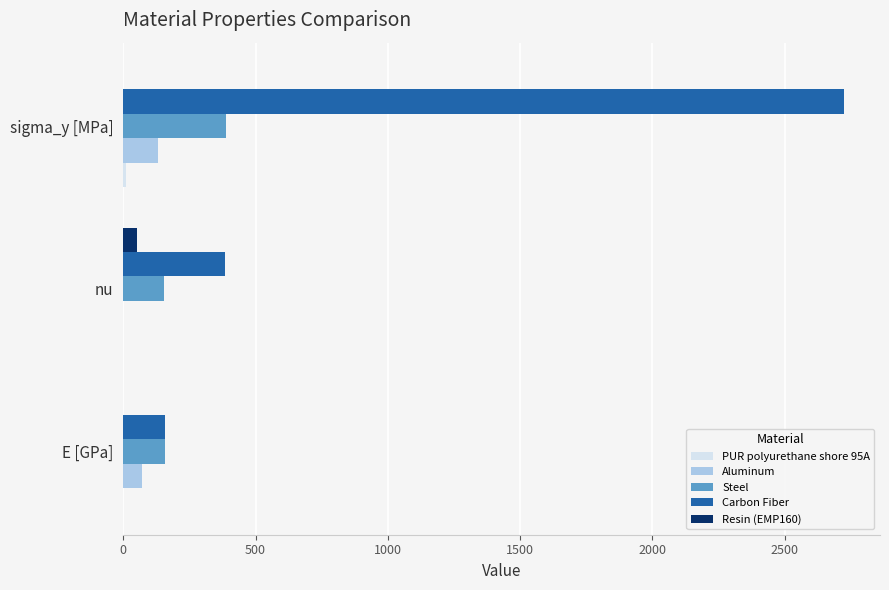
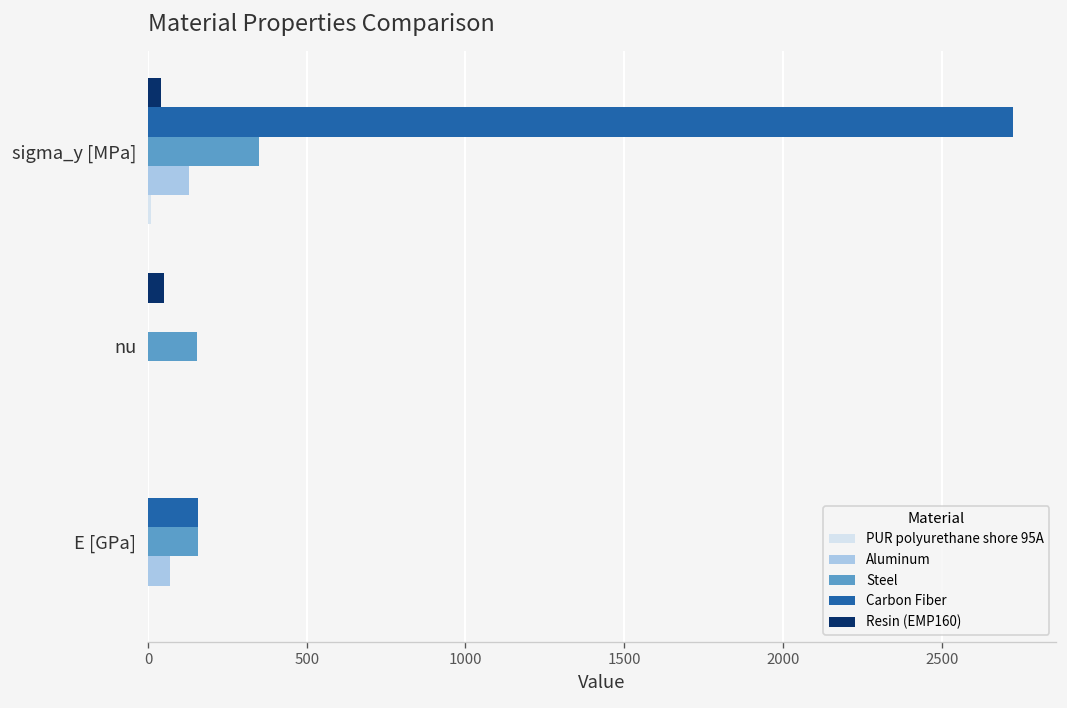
Resin (EMP160), sigma_y [MPa]: 0 -> 40
Steel, sigma_y [MPa]: 390 -> 350
Carbon Fiber, nu: 390 -> 0
